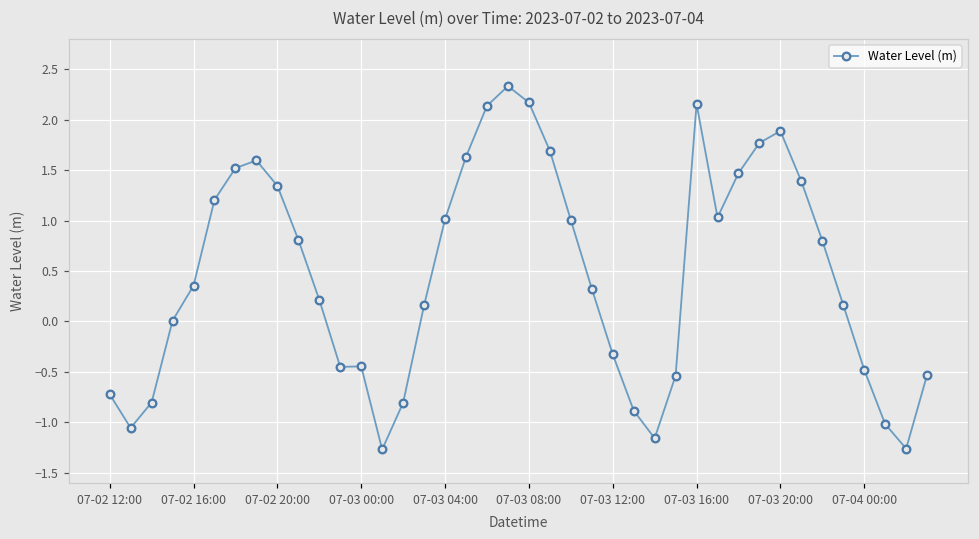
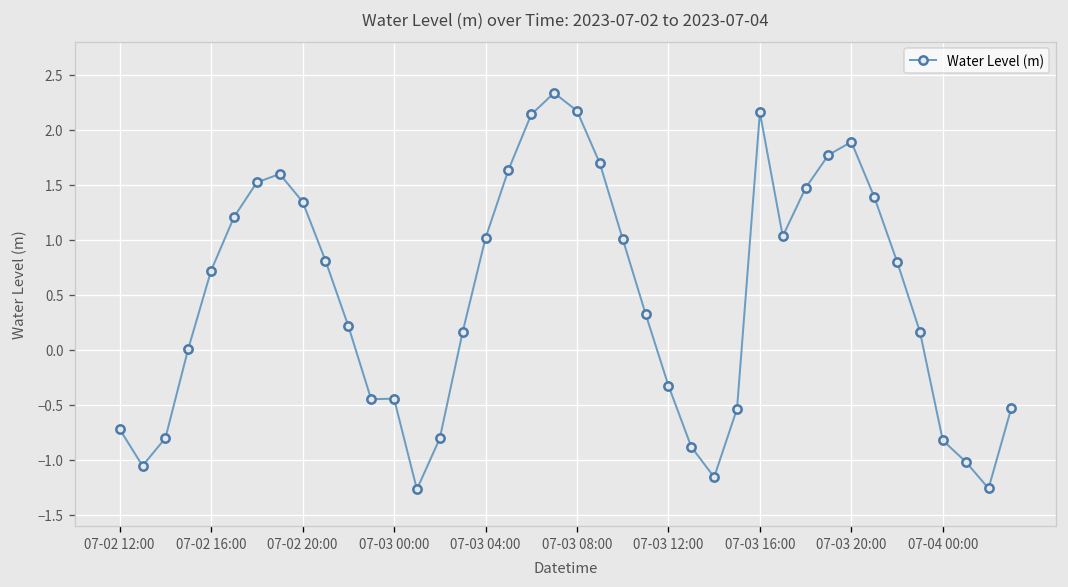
07-02 16:00: 0.4 -> 0.7
07-04 00:00: -0.5 -> -0.8
